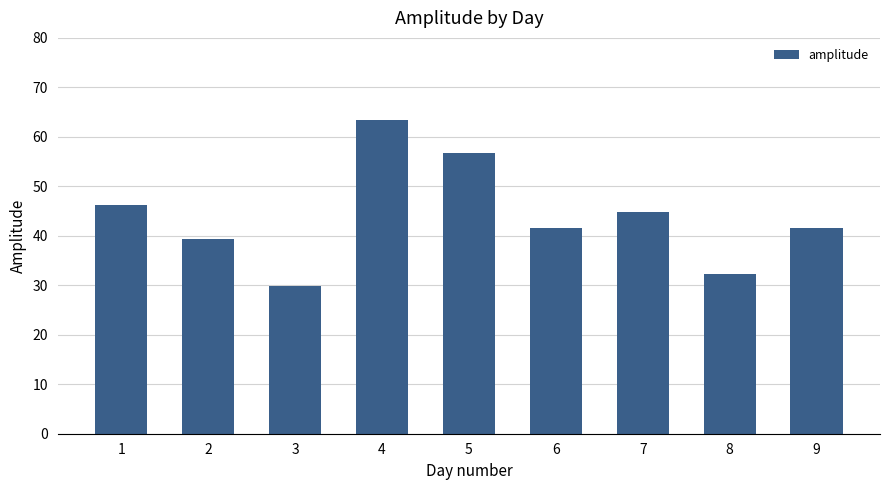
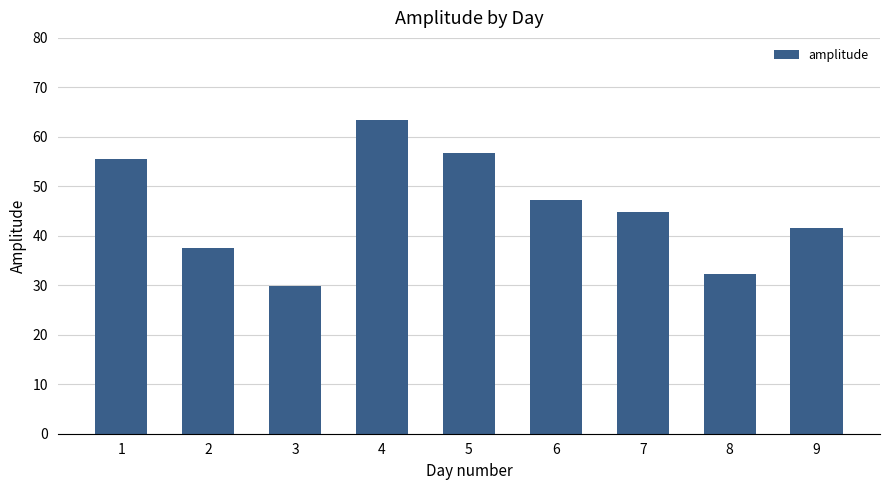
1: 46 -> 55
2: 39 -> 37
6: 42 -> 47
